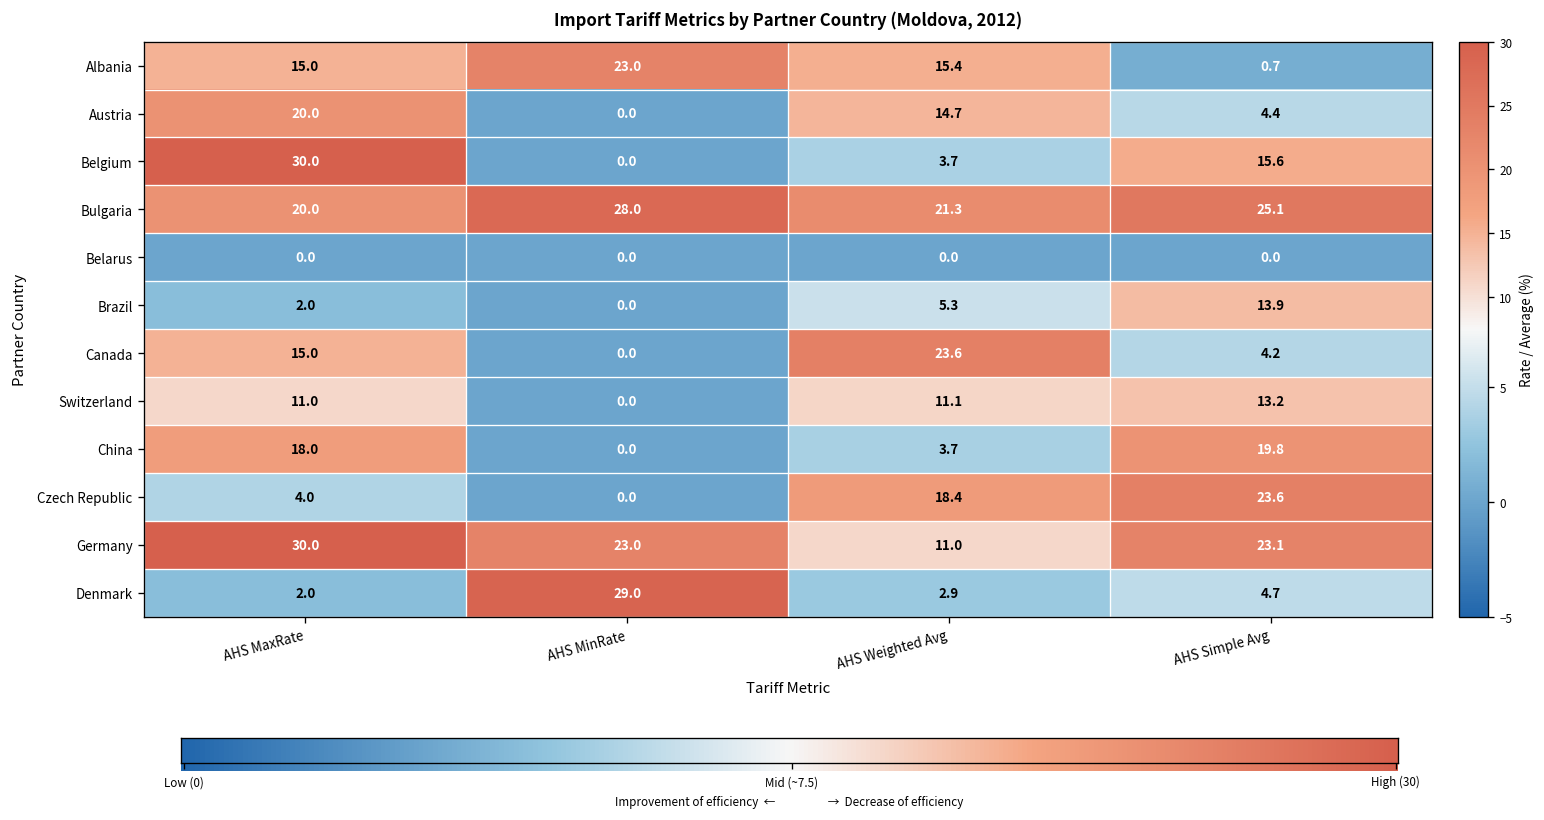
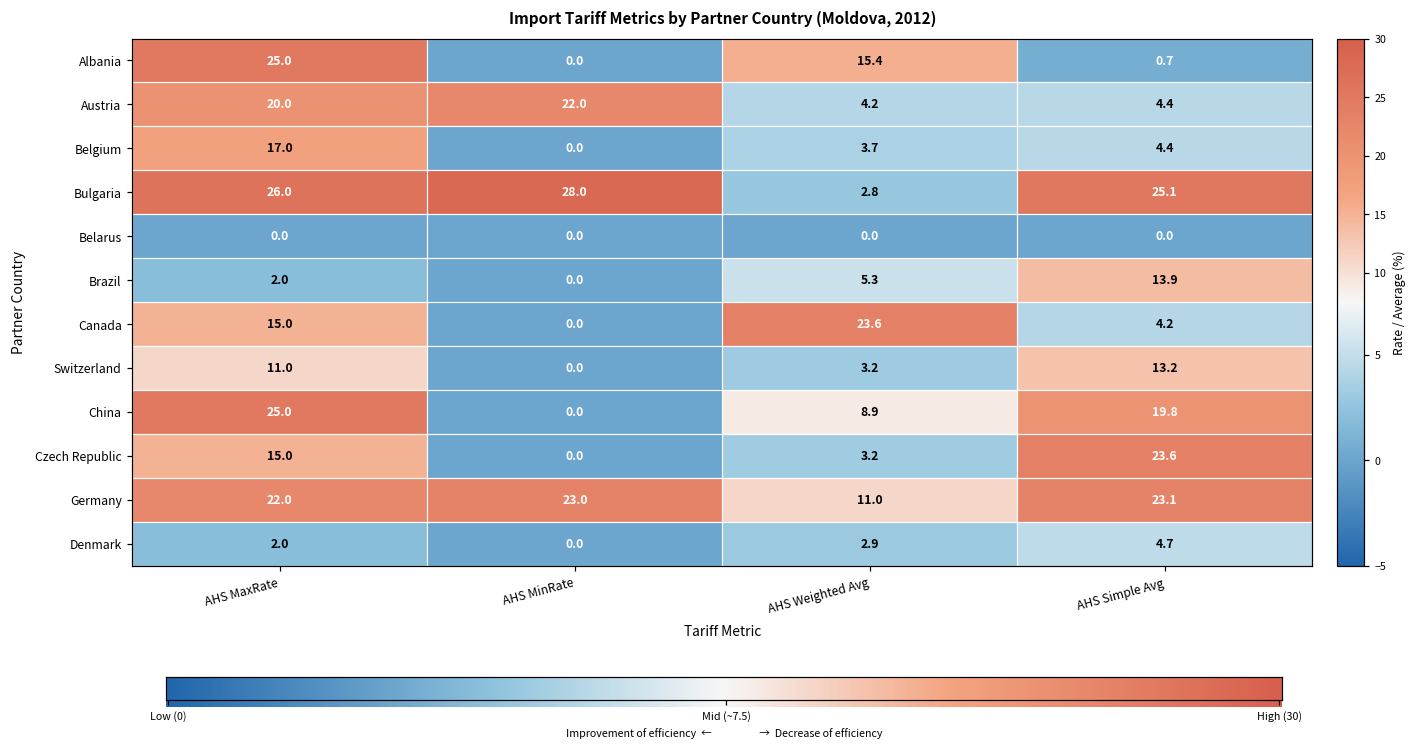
Albania, AHS MaxRate: 15.0 -> 25.0
Albania, AHS MinRate: 23.0 -> 0.0
Austria, AHS MinRate: 0.0 -> 22.0
Austria, AHS Weighted Avg: 14.7 -> 4.2
Belgium, AHS MaxRate: 30.0 -> 17.0
Belgium, AHS Simple Avg: 15.6 -> 4.4
Bulgaria, AHS MaxRate: 20.0 -> 26.0
Bulgaria, AHS Weighted Avg: 21.3 -> 2.8
Switzerland, AHS Weighted Avg: 11.1 -> 3.2
China, AHS MaxRate: 18.0 -> 25.0
China, AHS Weighted Avg: 3.7 -> 8.9
Czech Republic, AHS MaxRate: 4.0 -> 15.0
Czech Republic, AHS Weighted Avg: 18.4 -> 3.2
Germany, AHS MaxRate: 30.0 -> 22.0
Denmark, AHS MinRate: 29.0 -> 0.0
